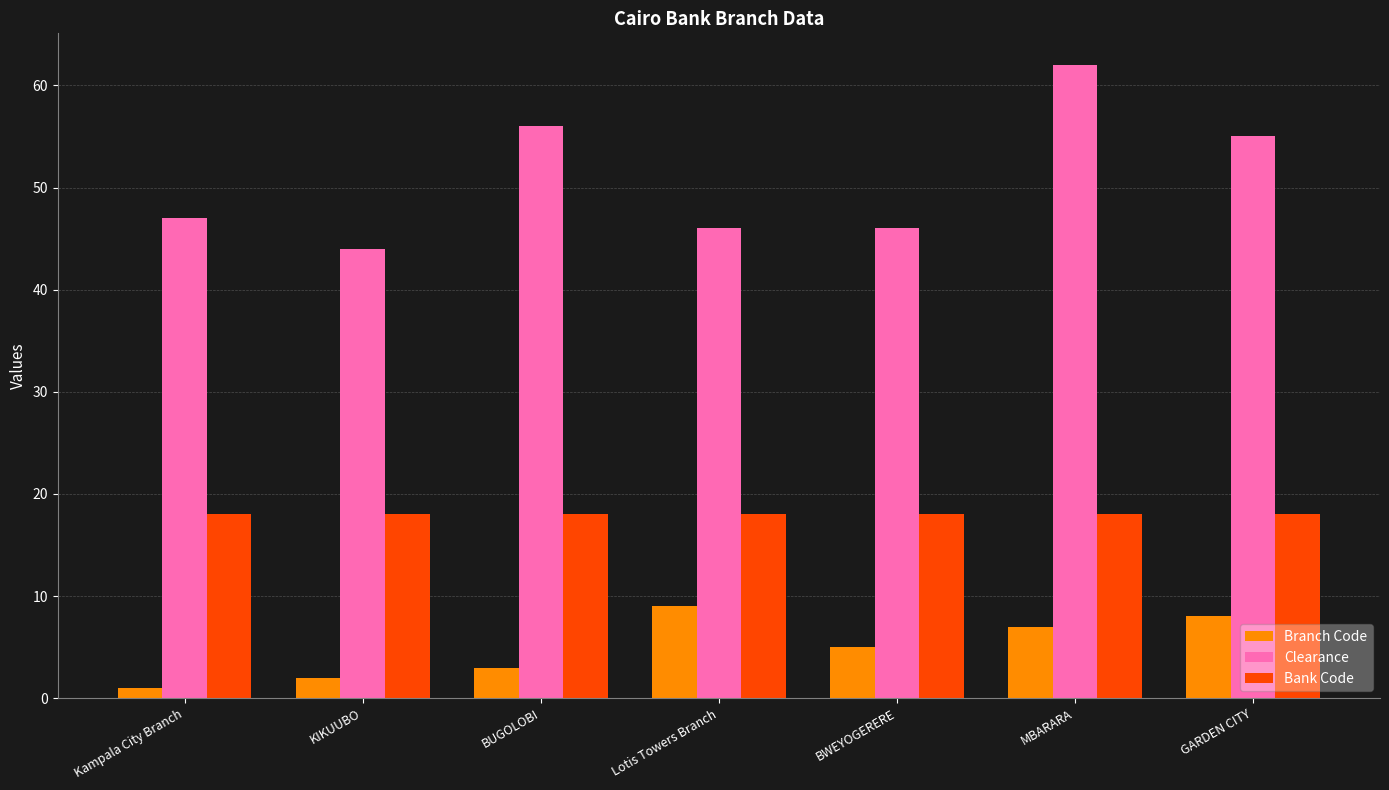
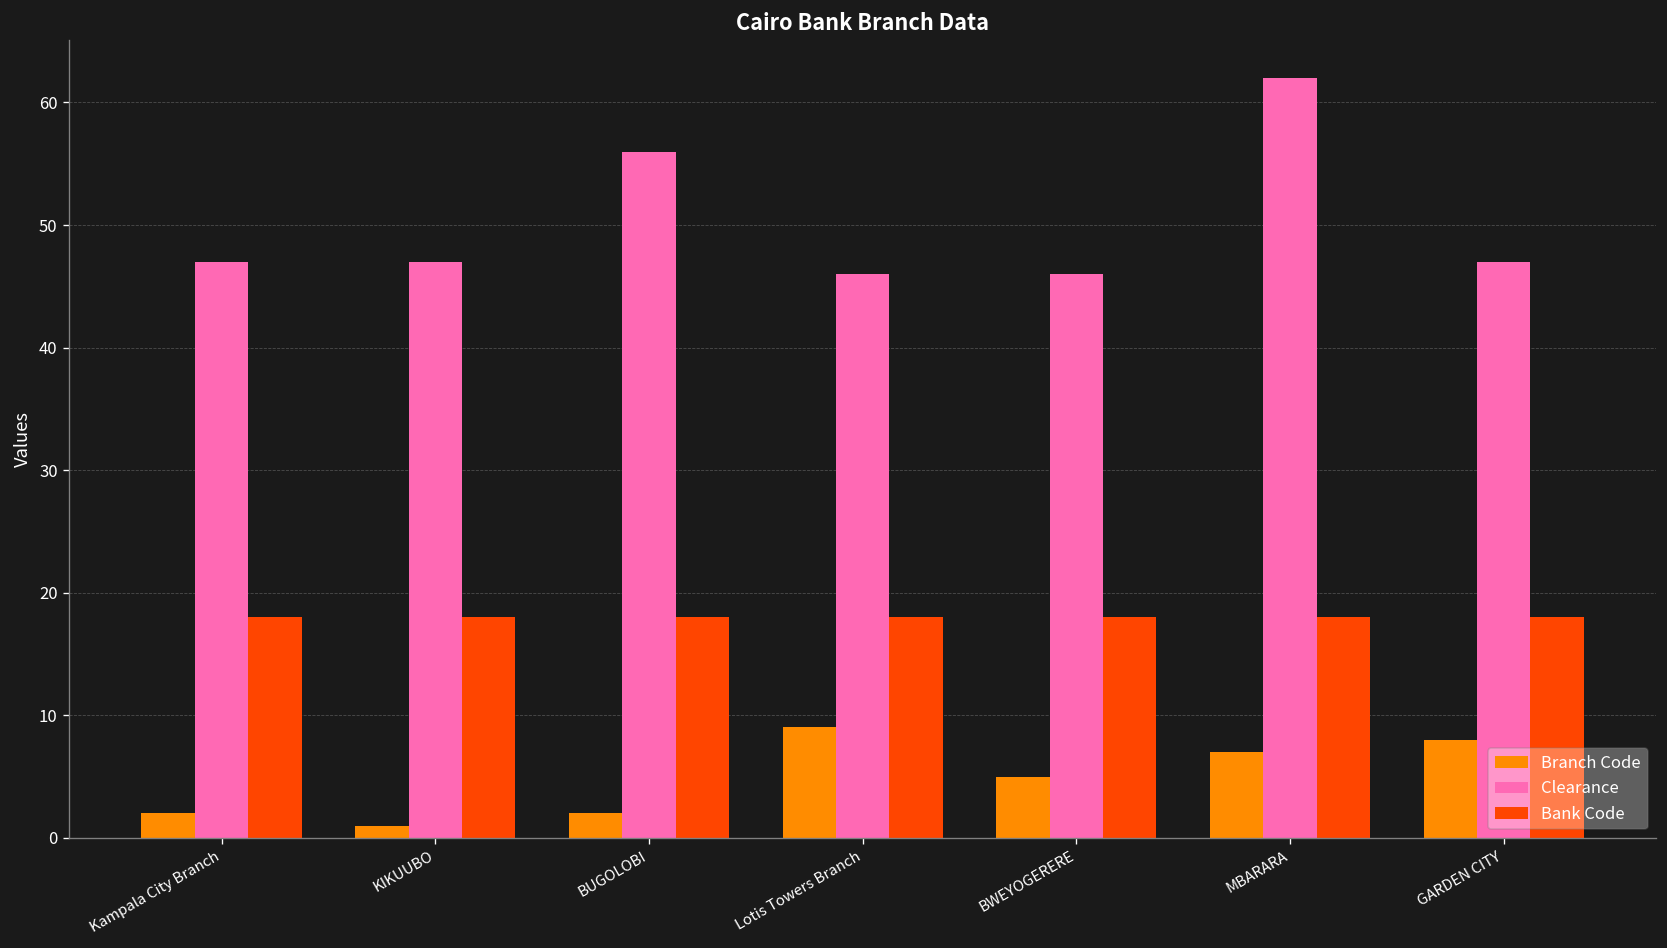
Branch Code, Kampala City Branch: 1 -> 2
Branch Code, KIKUUBO: 2 -> 1
Clearance, KIKUUBO: 44 -> 47
Branch Code, BUGOLOBI: 3 -> 2
Clearance, GARDEN CITY: 55 -> 47
